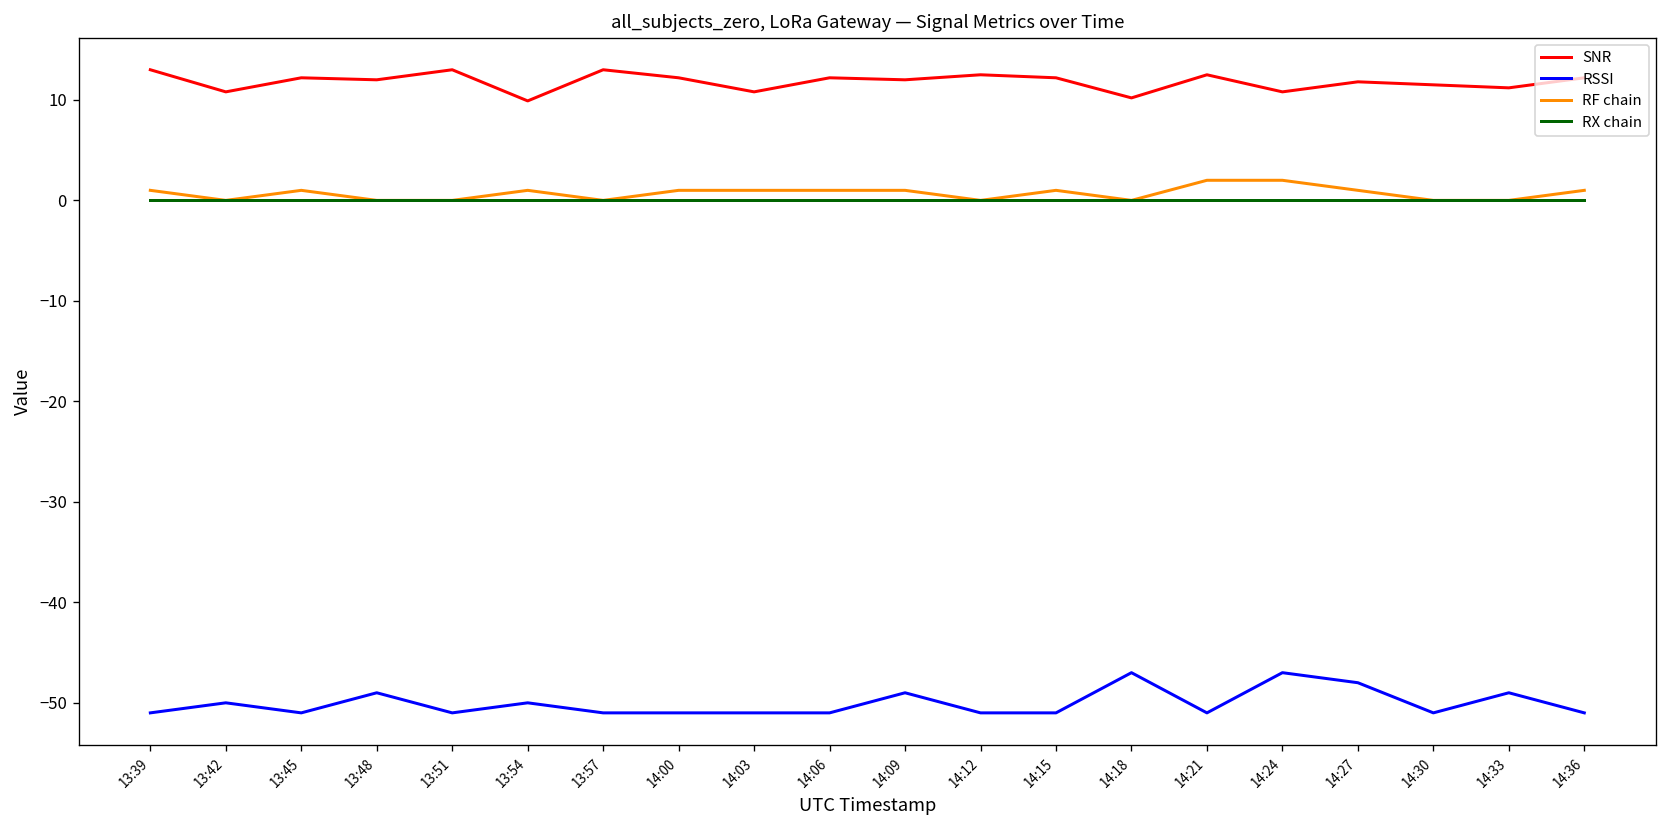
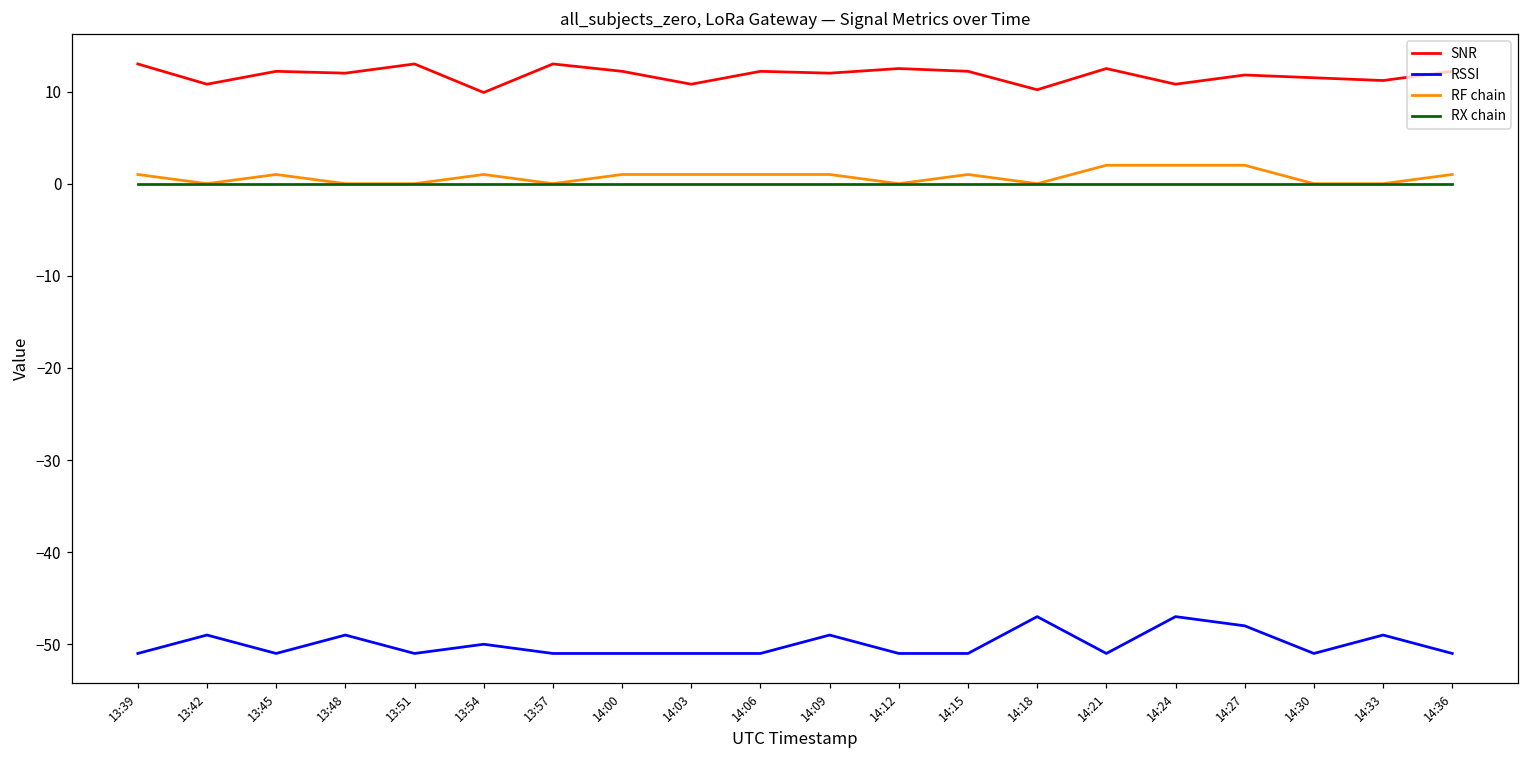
RSSI, 13:42: -50 -> -49
RF chain, 14:27: 1 -> 2
